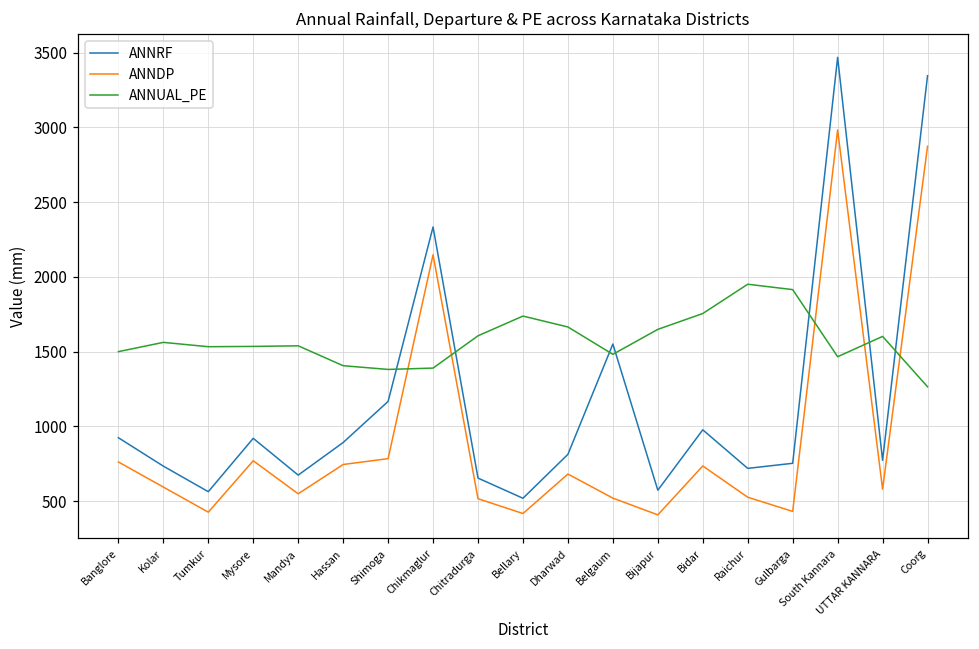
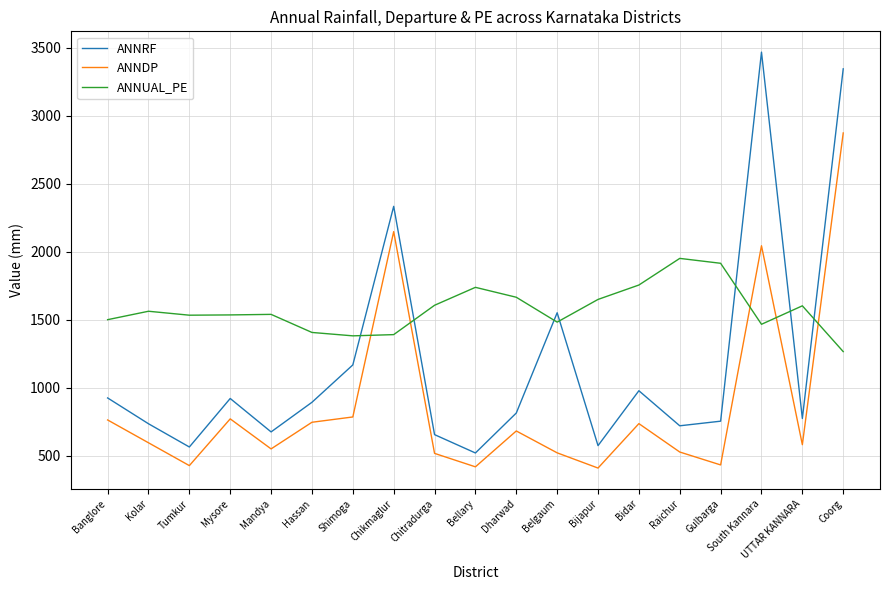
ANNDP, South Kannara: 2980 -> 2040
